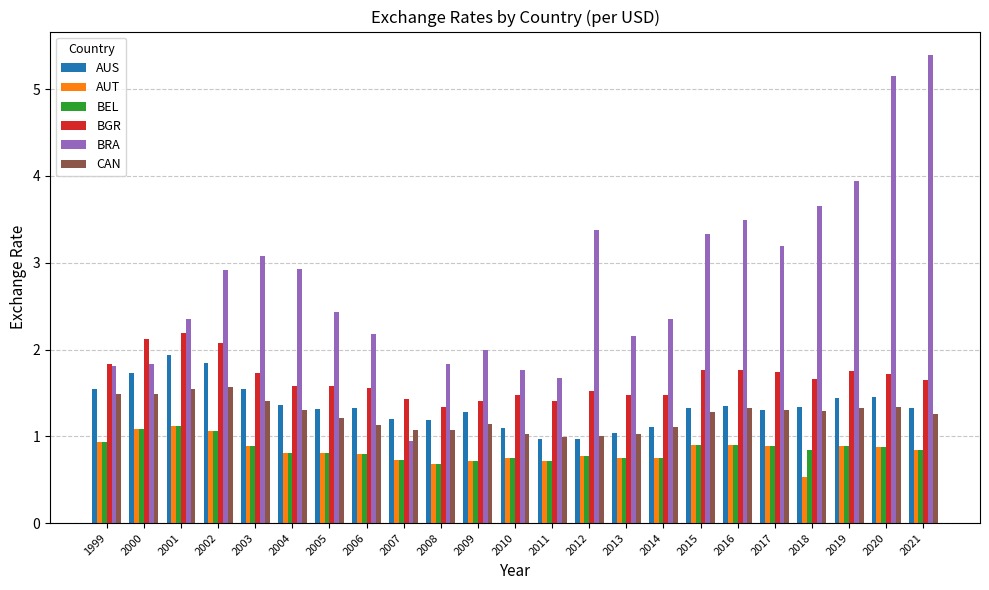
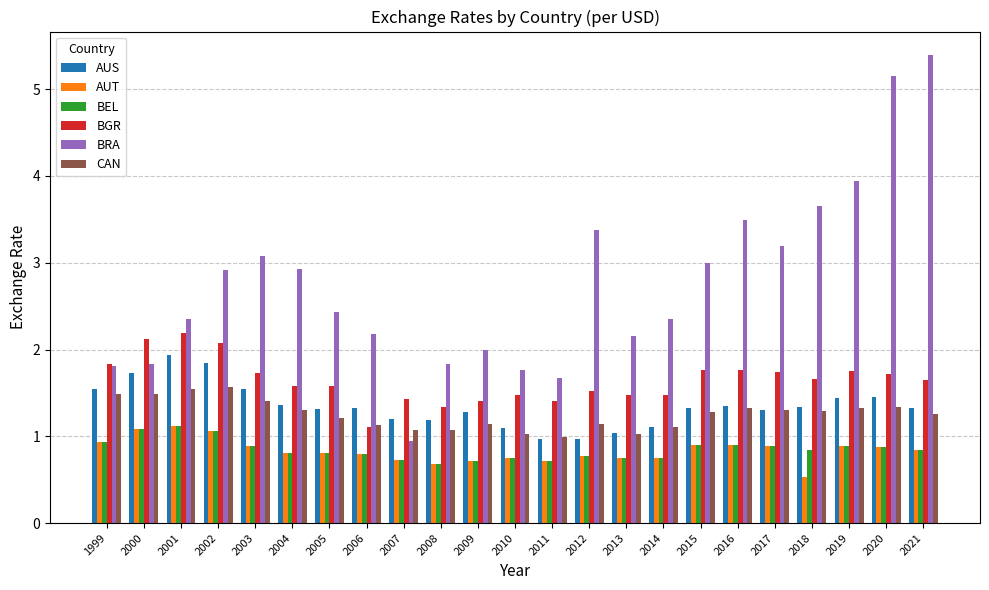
BGR, 2006: 1.6 -> 1.1
CAN, 2012: 1.0 -> 1.1
BRA, 2015: 3.3 -> 3.0
